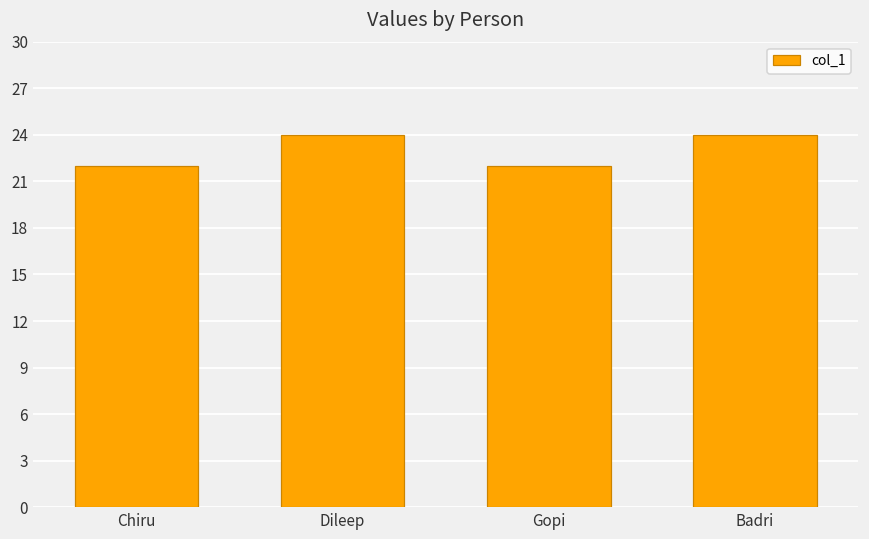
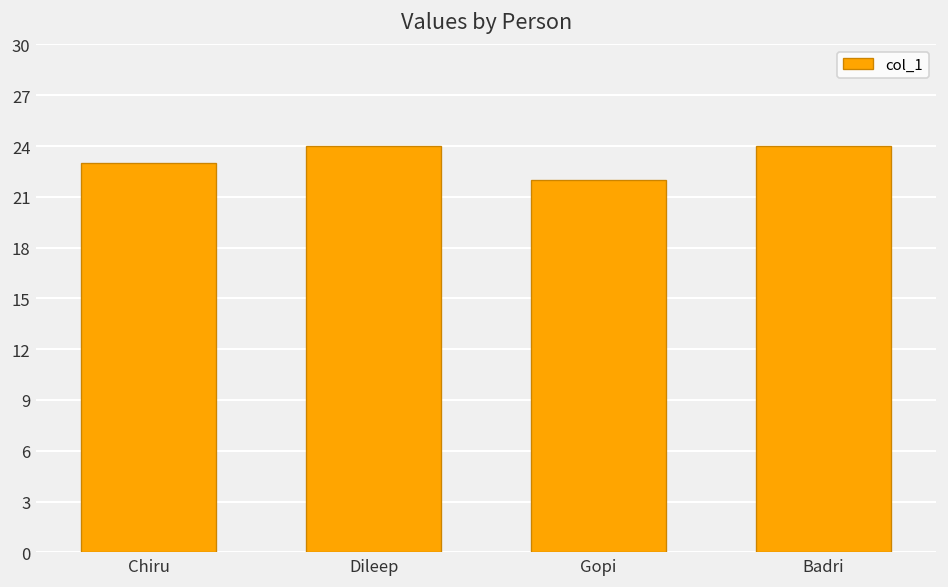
Chiru: 22 -> 23
